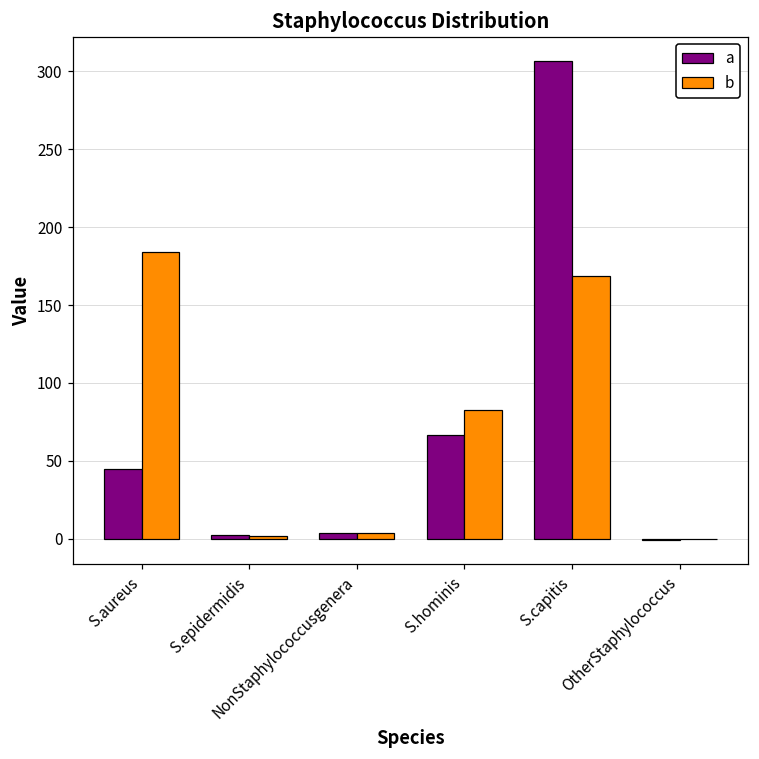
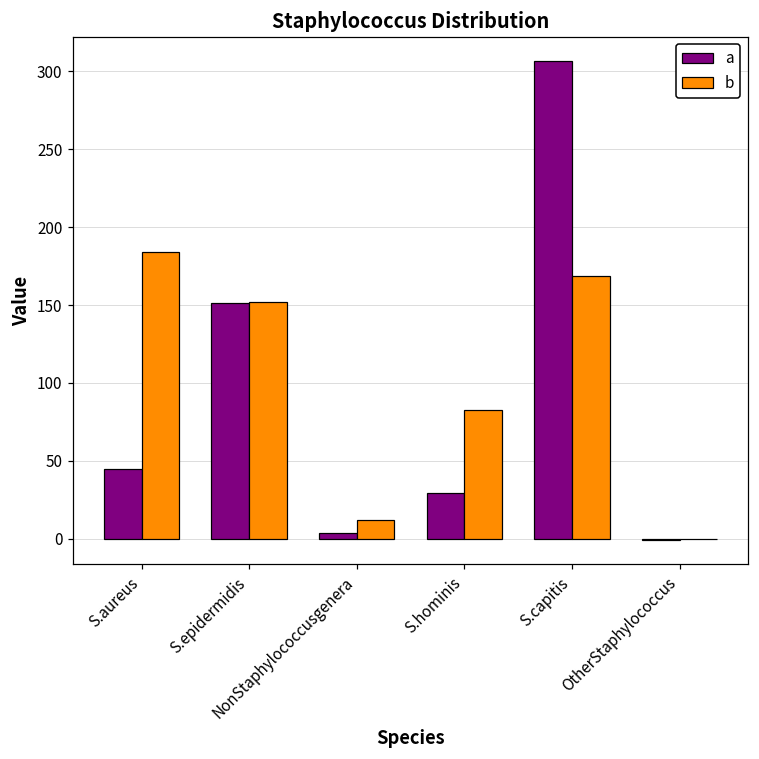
a, S.epidermidis: 2 -> 151
b, S.epidermidis: 2 -> 152
b, NonStaphylococcusgenera: 4 -> 12
a, S.hominis: 67 -> 30
